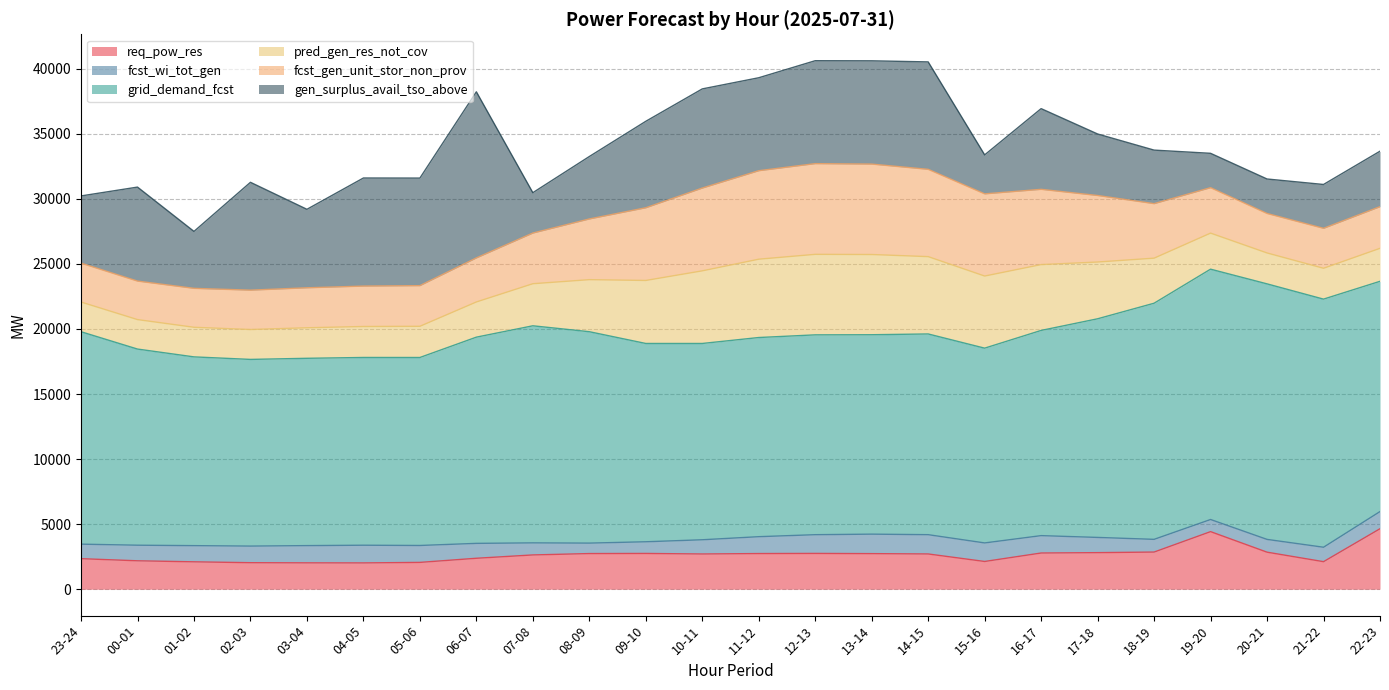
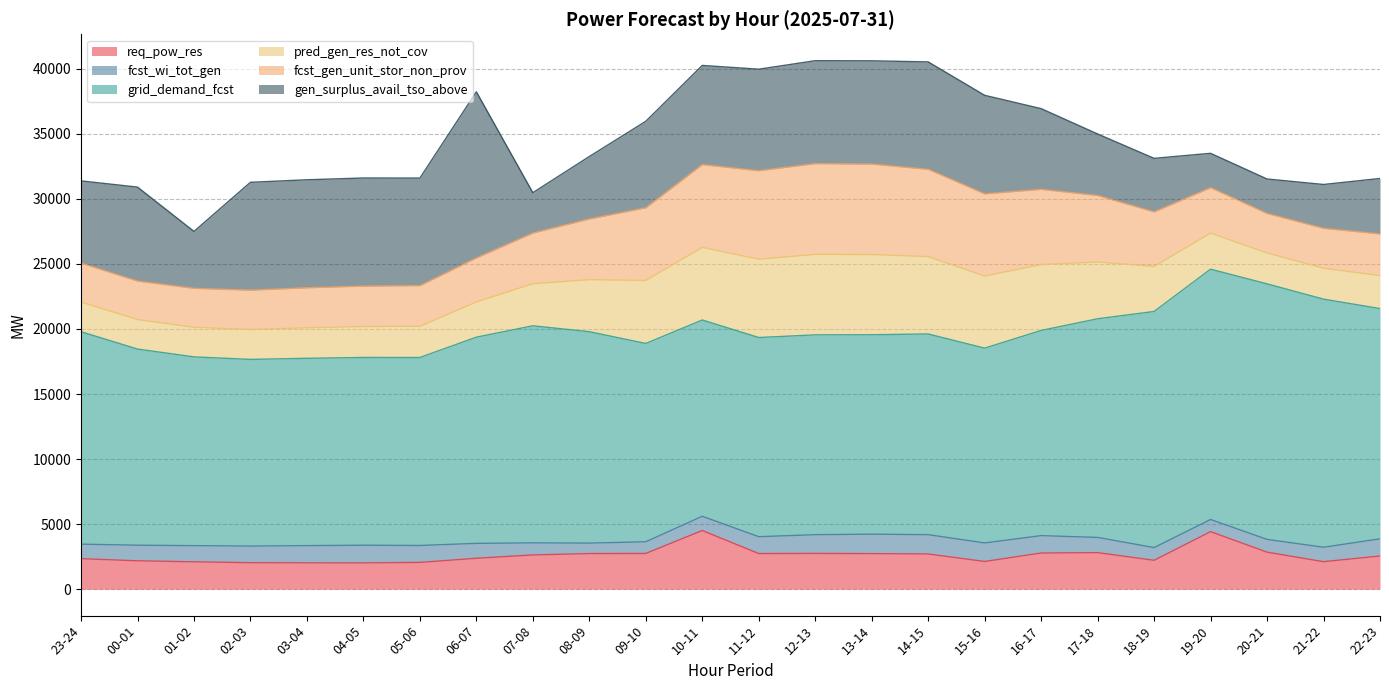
gen_surplus_avail_tso_above, 23-24: 5200 -> 6300
gen_surplus_avail_tso_above, 03-04: 6000 -> 8300
req_pow_res, 10-11: 2700 -> 4500
gen_surplus_avail_tso_above, 11-12: 7100 -> 7800
gen_surplus_avail_tso_above, 15-16: 3000 -> 7600
req_pow_res, 18-19: 2900 -> 2200
req_pow_res, 22-23: 4600 -> 2600
